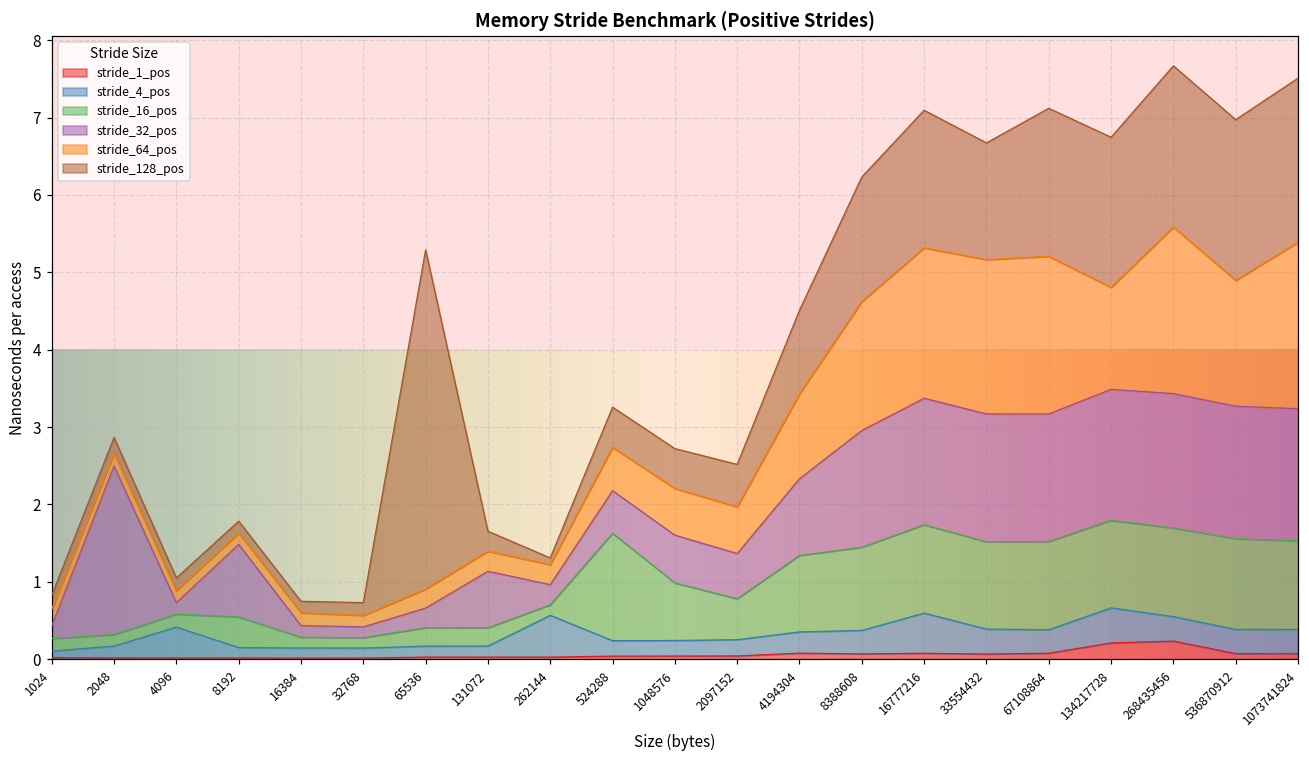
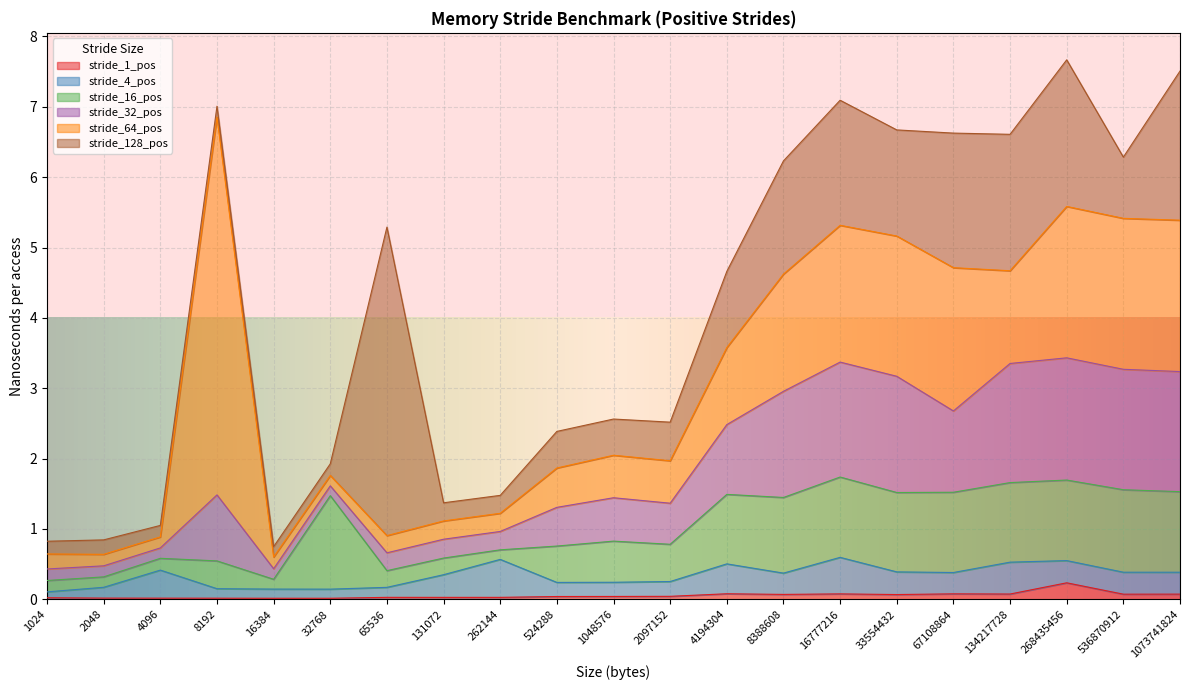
stride_32_pos, 2048: 2.2 -> 0.2
stride_64_pos, 8192: 0.1 -> 5.4
stride_16_pos, 32768: 0.1 -> 1.3
stride_4_pos, 131072: 0.1 -> 0.3
stride_32_pos, 131072: 0.7 -> 0.3
stride_128_pos, 262144: 0.1 -> 0.3
stride_16_pos, 524288: 1.4 -> 0.5
stride_16_pos, 1048576: 0.7 -> 0.6
stride_4_pos, 4194304: 0.3 -> 0.4
stride_32_pos, 67108864: 1.6 -> 1.2
stride_1_pos, 134217728: 0.2 -> 0.1
stride_64_pos, 536870912: 1.6 -> 2.1
stride_128_pos, 536870912: 2.1 -> 0.9
